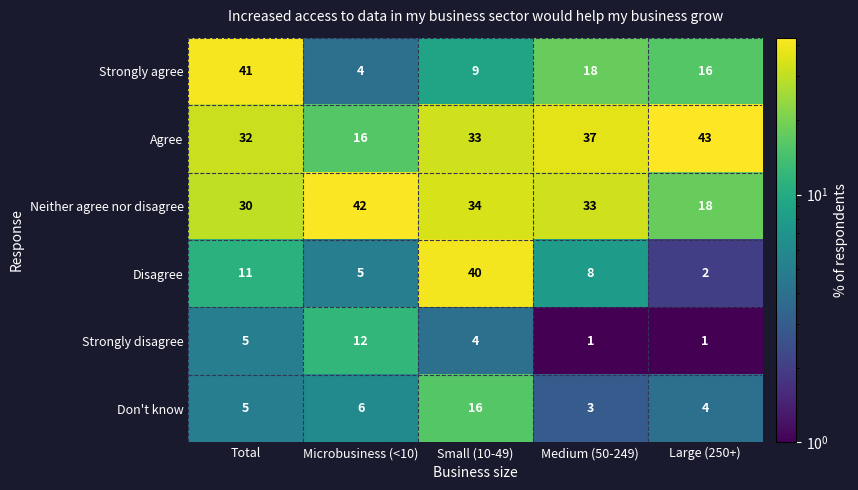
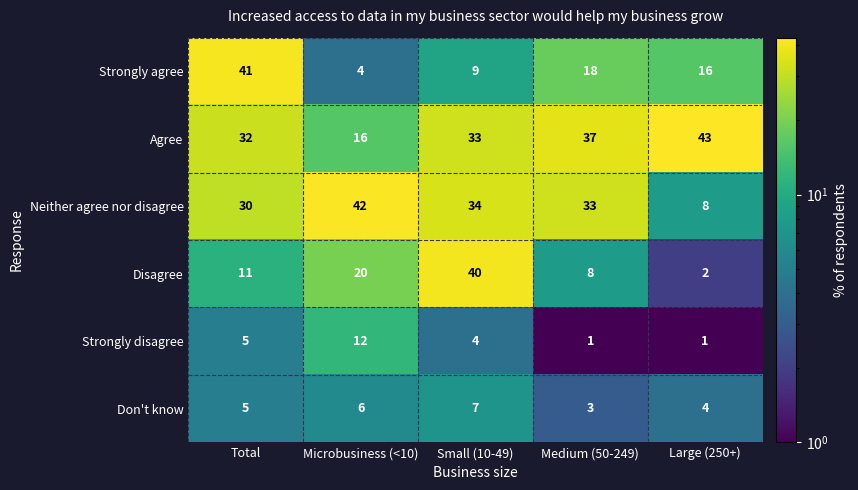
Neither agree nor disagree, Large (250+): 18 -> 8
Disagree, Microbusiness (<10): 5 -> 20
Don't know, Small (10-49): 16 -> 7
